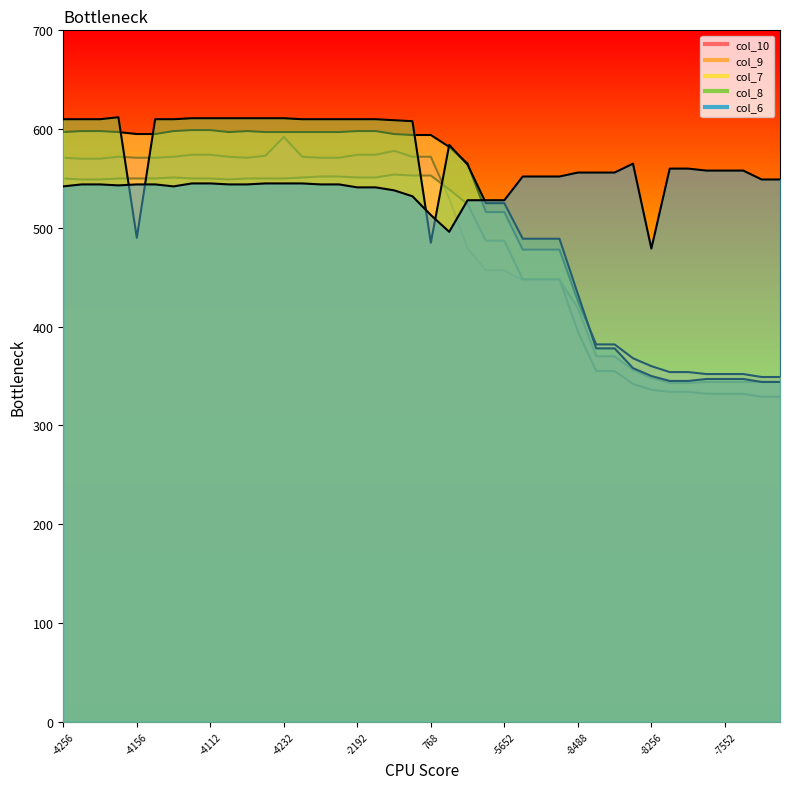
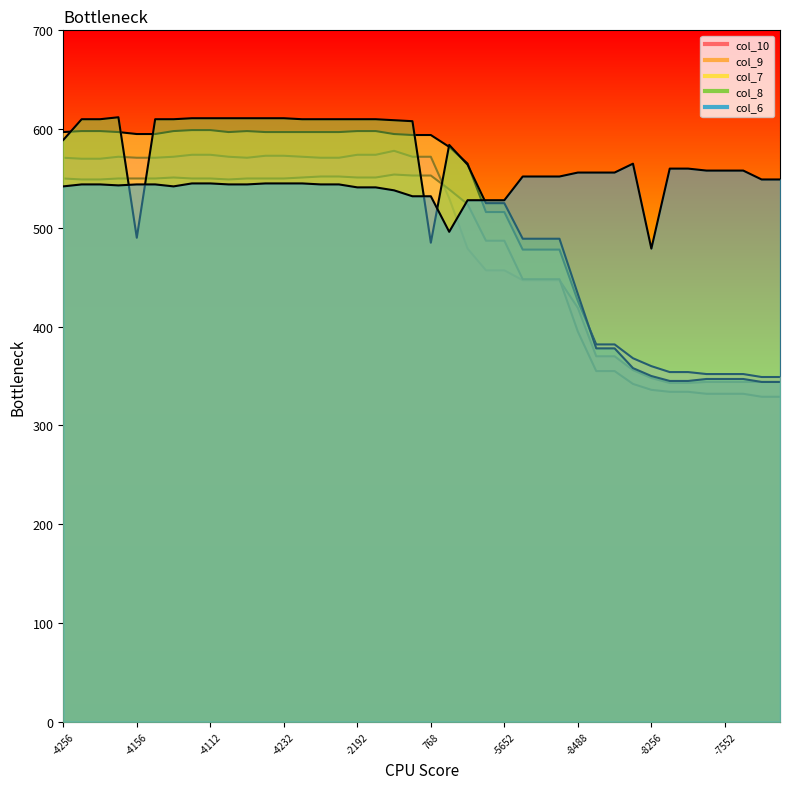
col_8, -4256: 610 -> 590
col_10, -4232: 590 -> 570
col_6, 768: 510 -> 530
